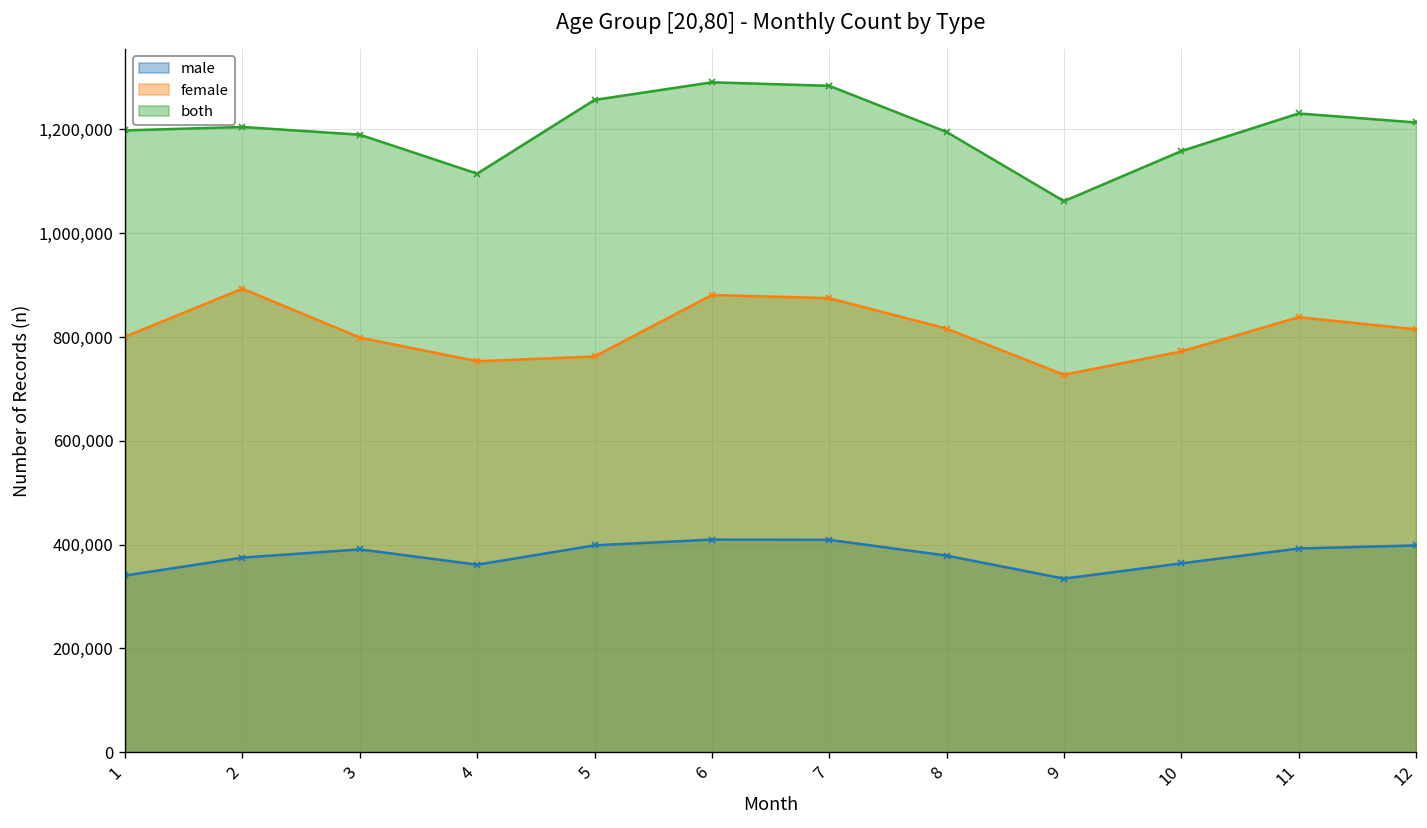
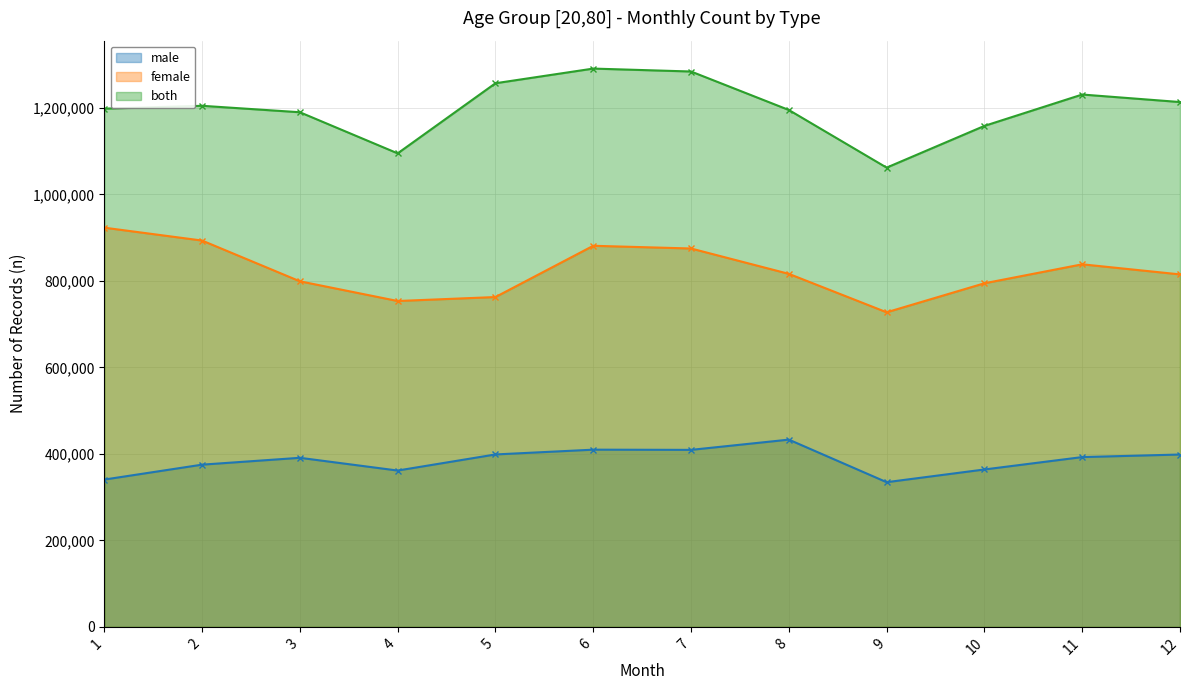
female, 1: 800,000 -> 920,000
both, 4: 1,110,000 -> 1,090,000
male, 8: 380,000 -> 430,000
female, 10: 770,000 -> 790,000
